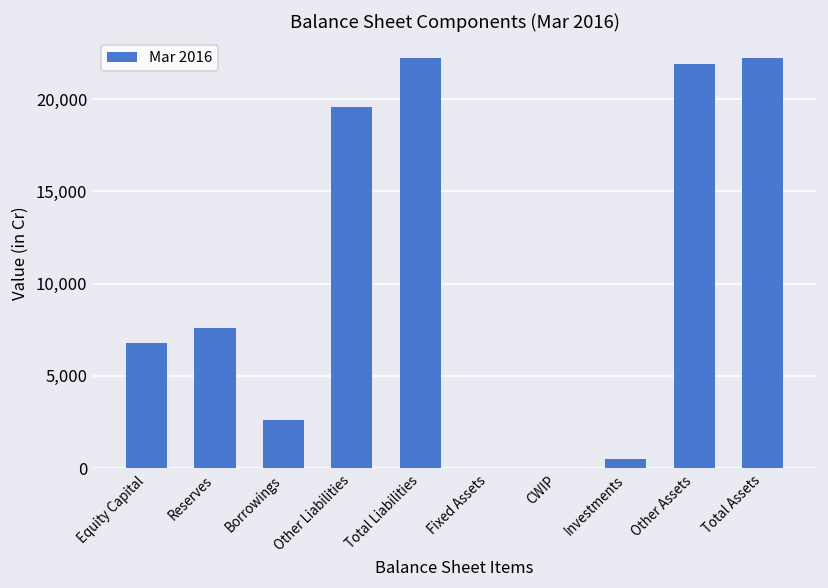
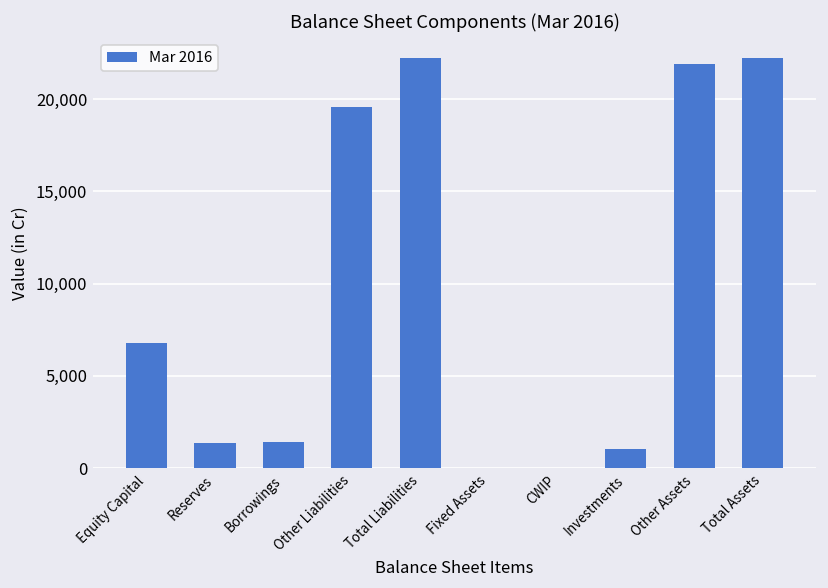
Reserves: 7,600 -> 1,300
Borrowings: 2,600 -> 1,400
Investments: 500 -> 1,000
